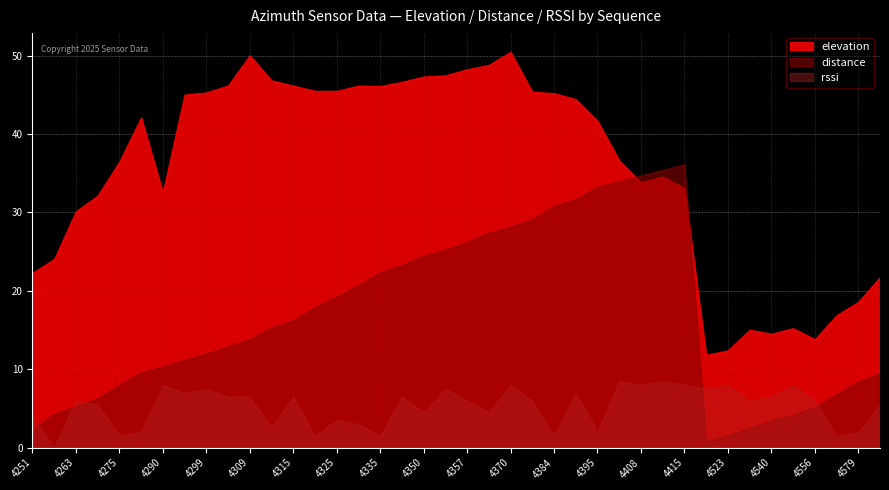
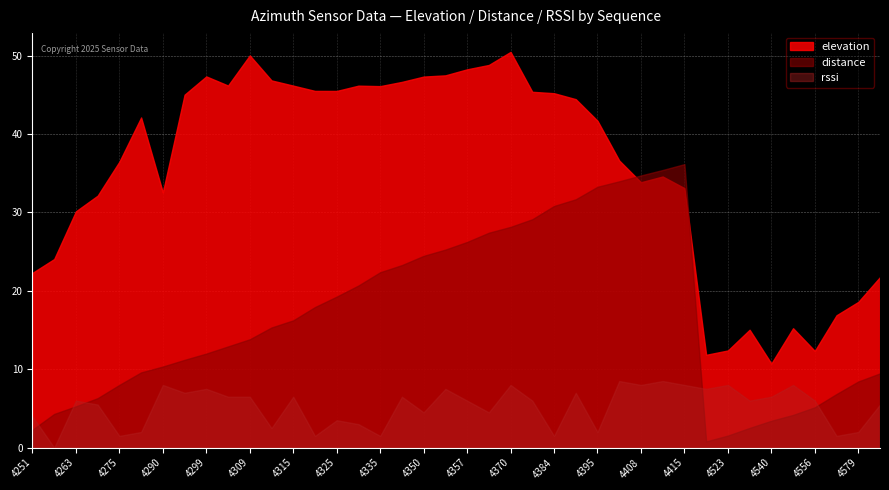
elevation, 4299: 45 -> 47
elevation, 4540: 15 -> 11
elevation, 4556: 14 -> 12
